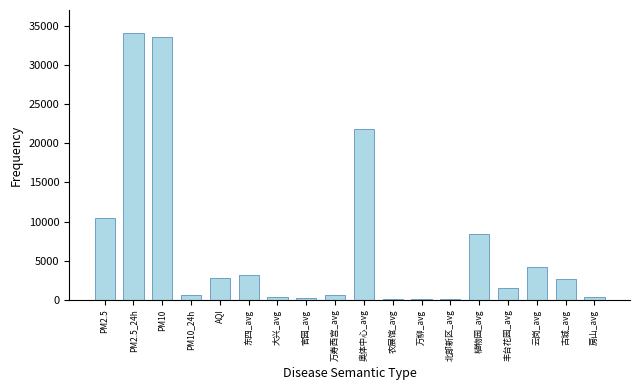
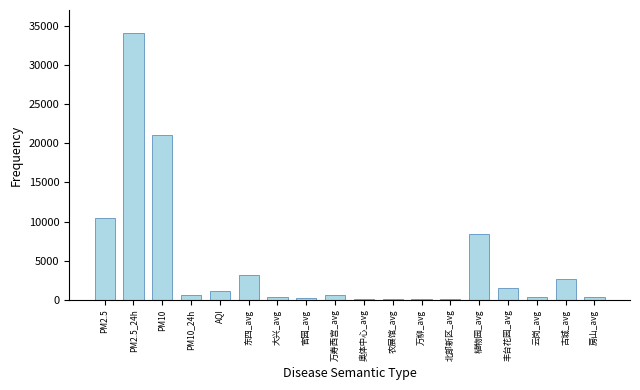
PM10: 34000 -> 21000
AQI: 3000 -> 1000
奥体中心_avg: 22000 -> 0
云岗_avg: 4000 -> 0
